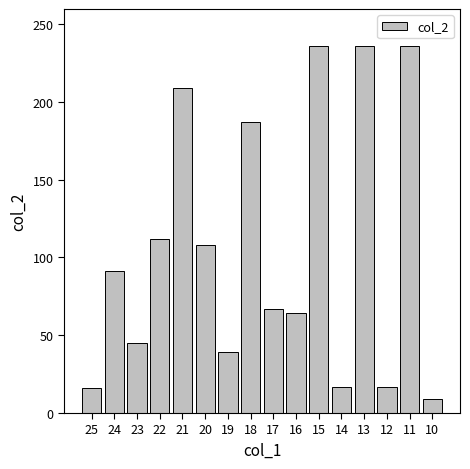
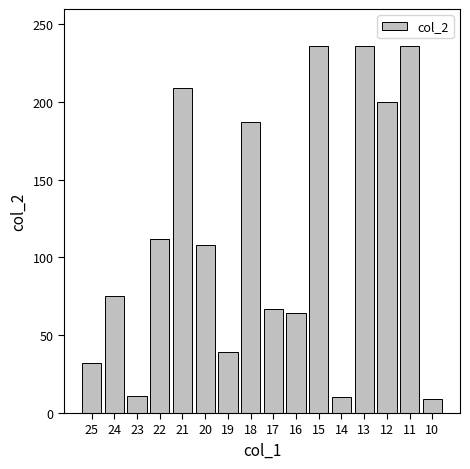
25: 16 -> 32
24: 91 -> 75
23: 45 -> 11
14: 17 -> 10
12: 17 -> 200
